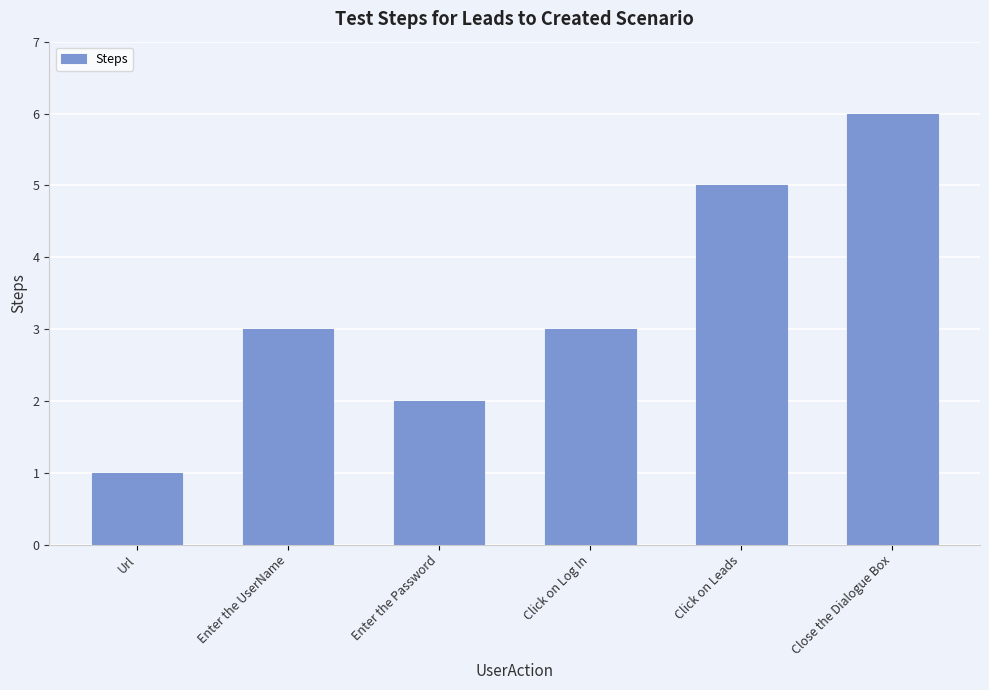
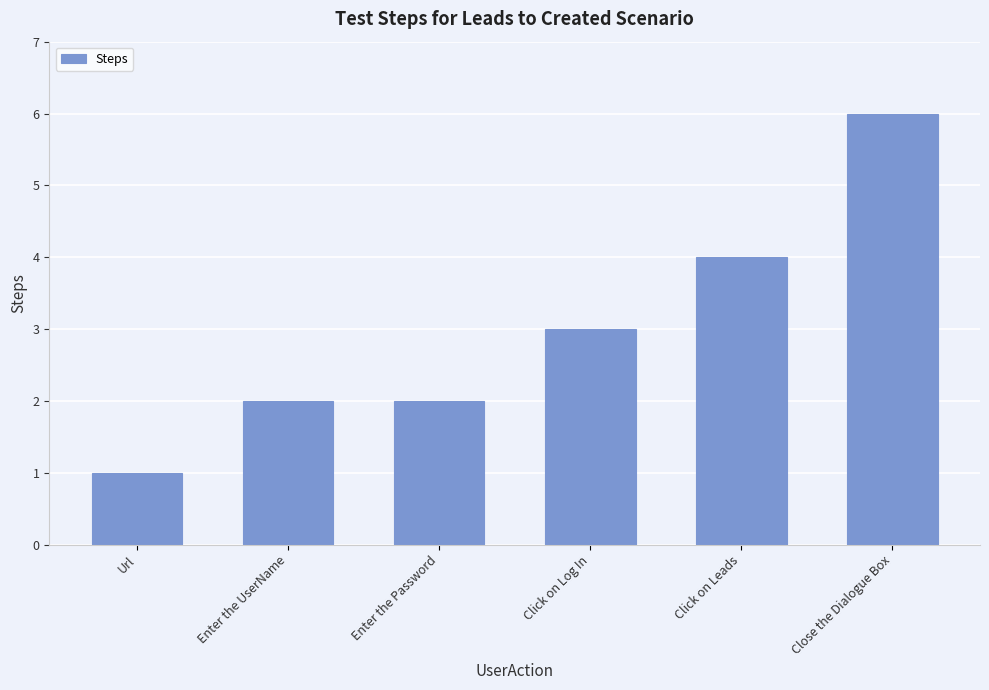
Enter the UserName: 3 -> 2
Click on Leads: 5 -> 4
